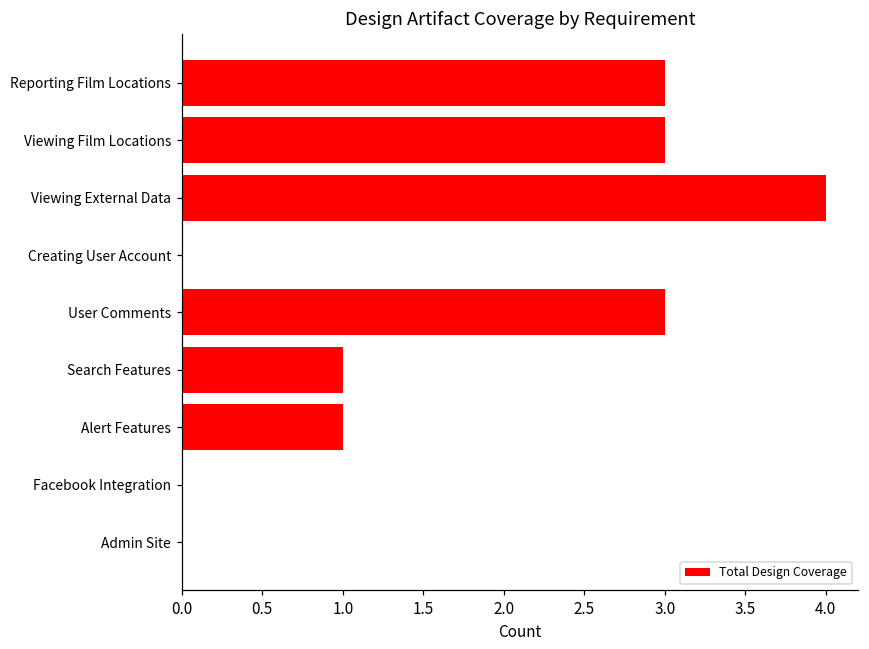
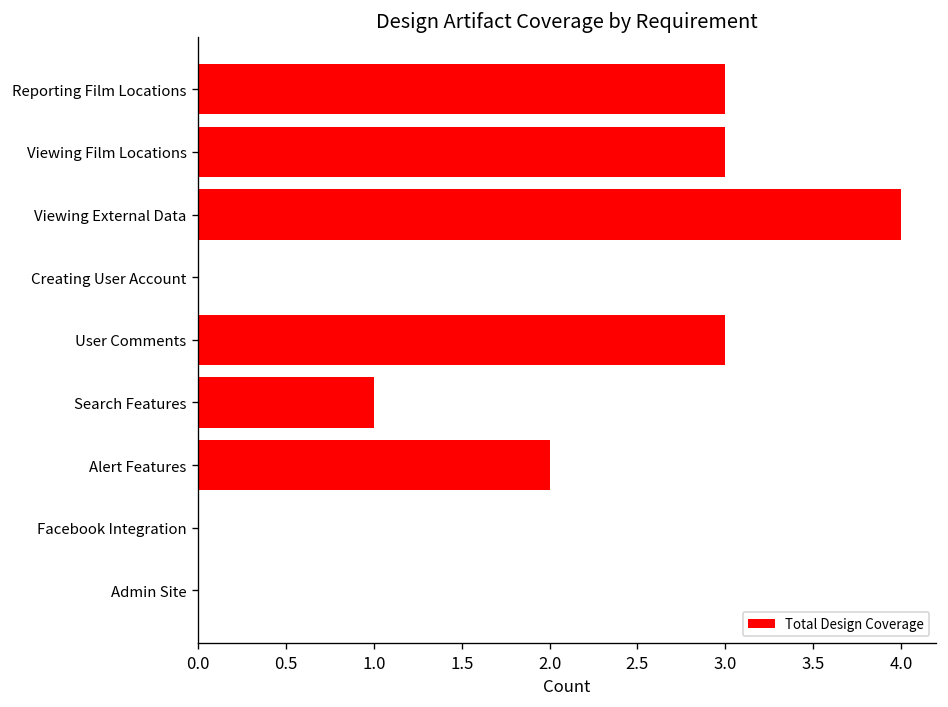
Alert Features: 1 -> 2
